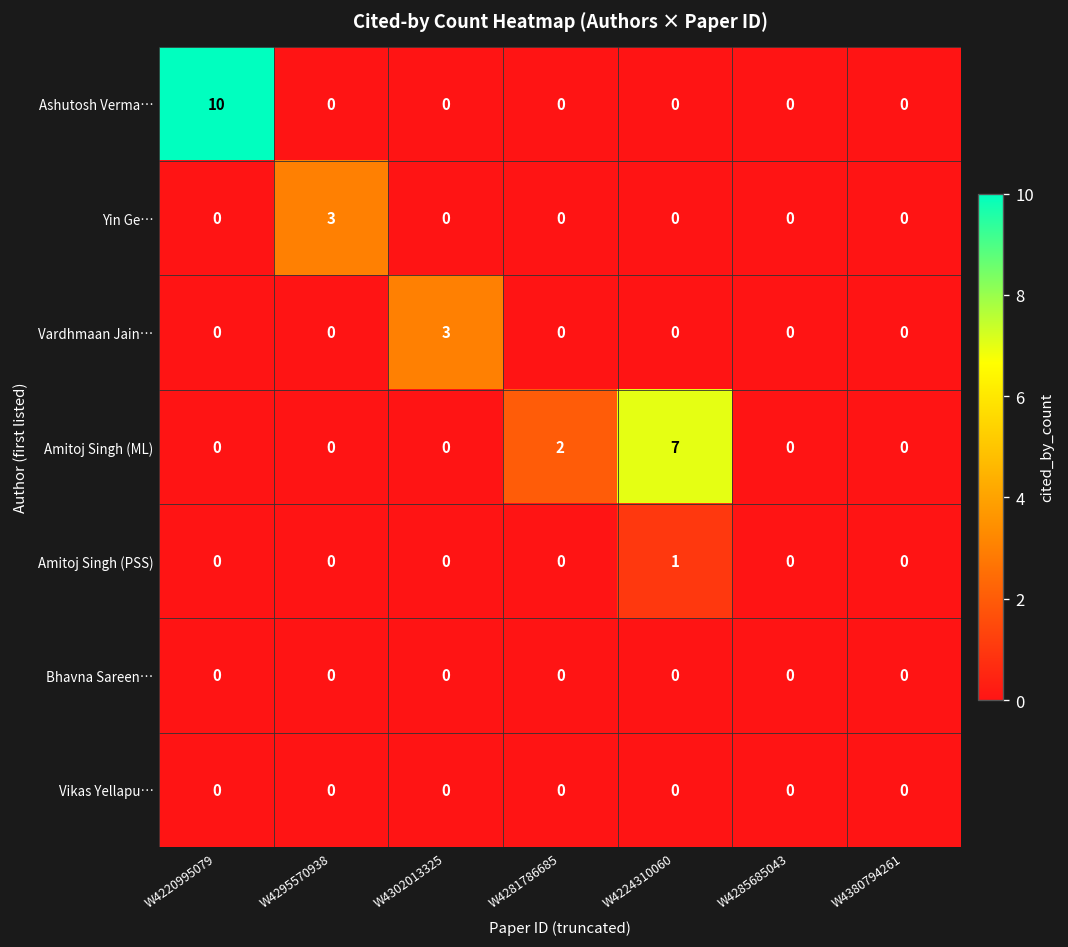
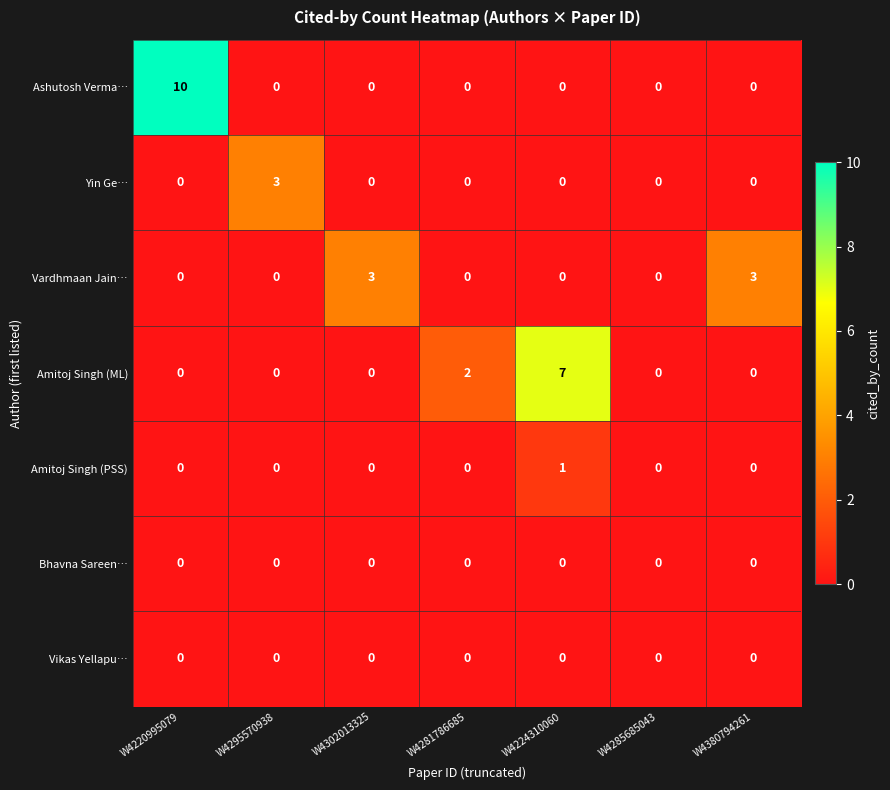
Vardhmaan Jain…, W4380794261: 0 -> 3
